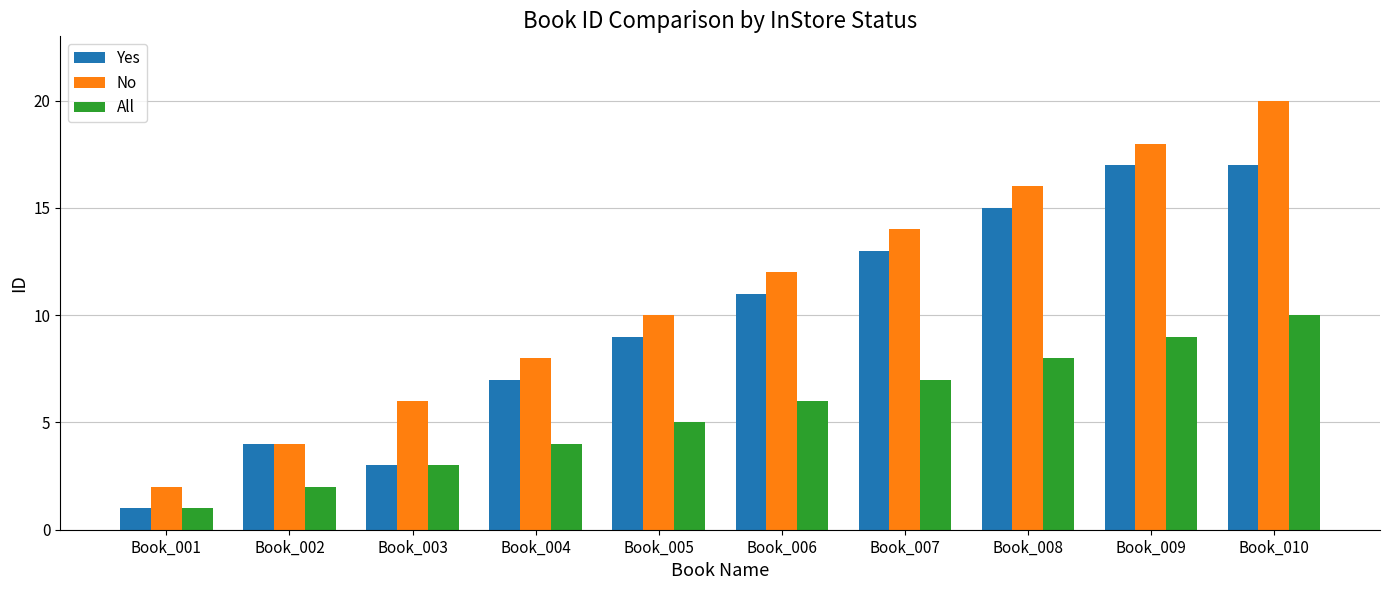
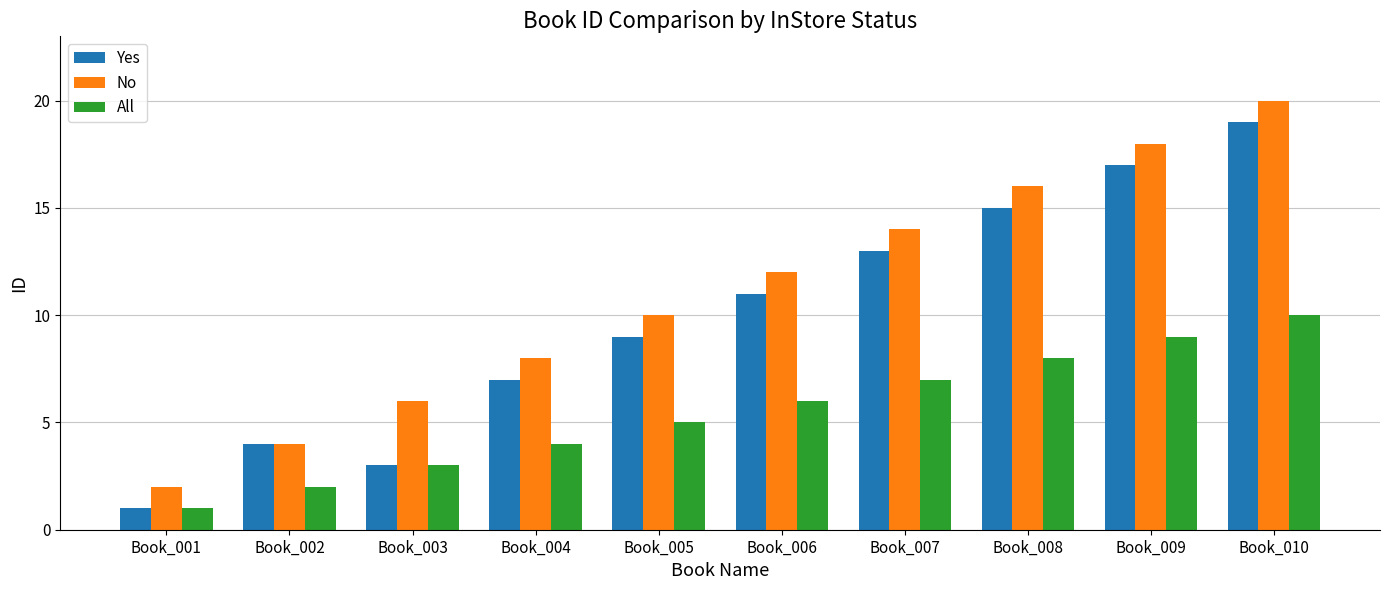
Yes, Book_010: 17 -> 19
